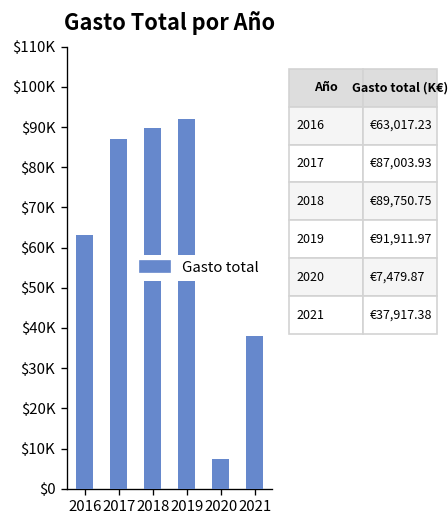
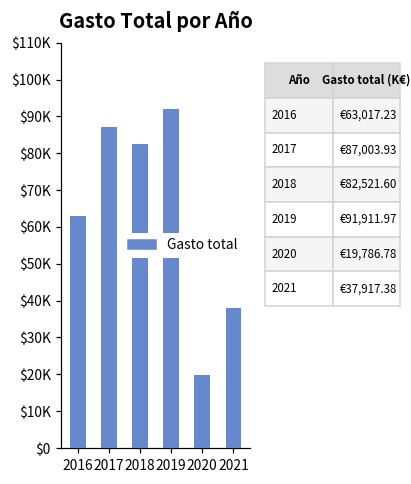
2018: €89,750.75 -> €82,521.60
2020: €7,479.87 -> €19,786.78
